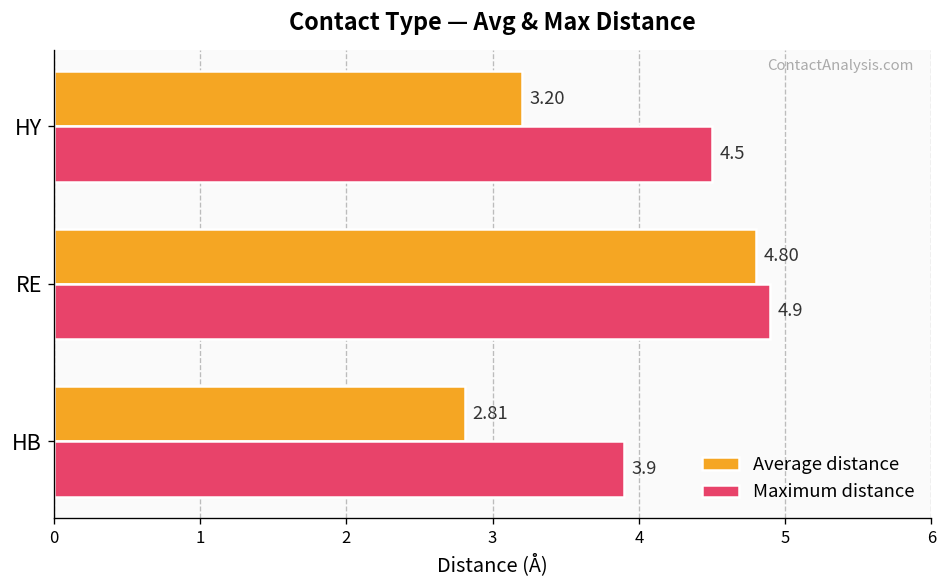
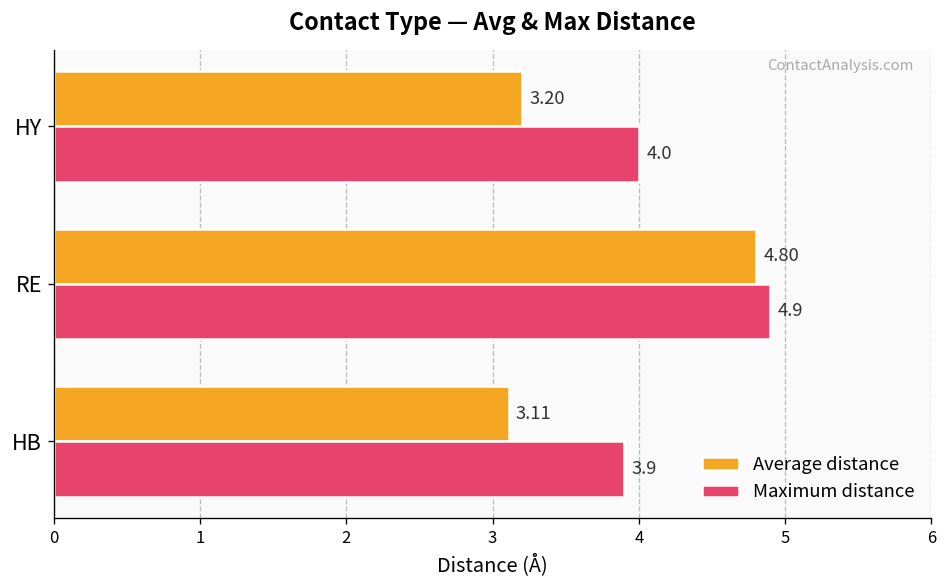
Maximum distance, HY: 4.5 -> 4.0
Average distance, HB: 2.81 -> 3.11
